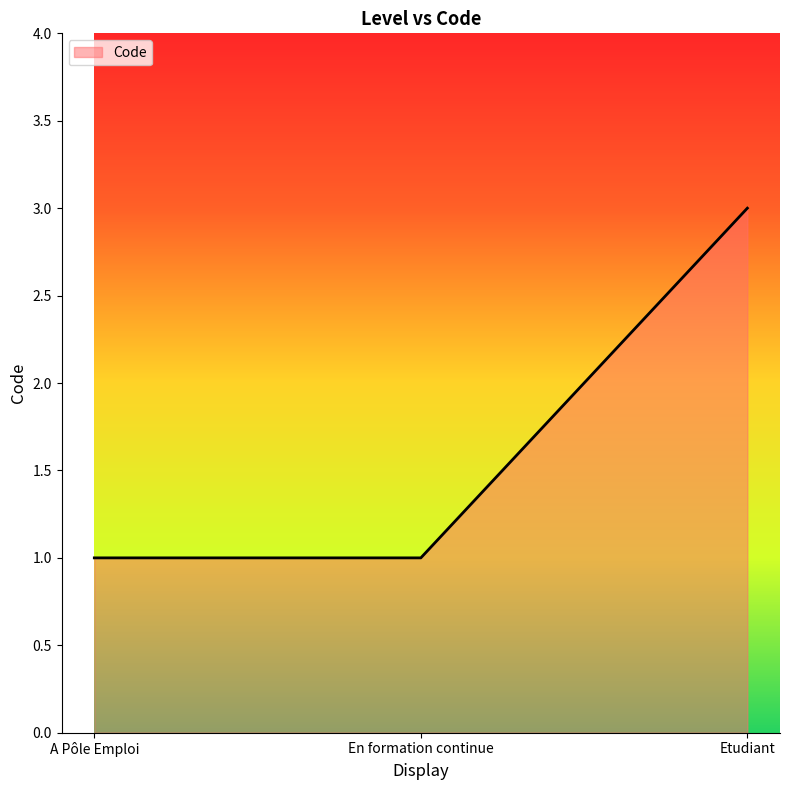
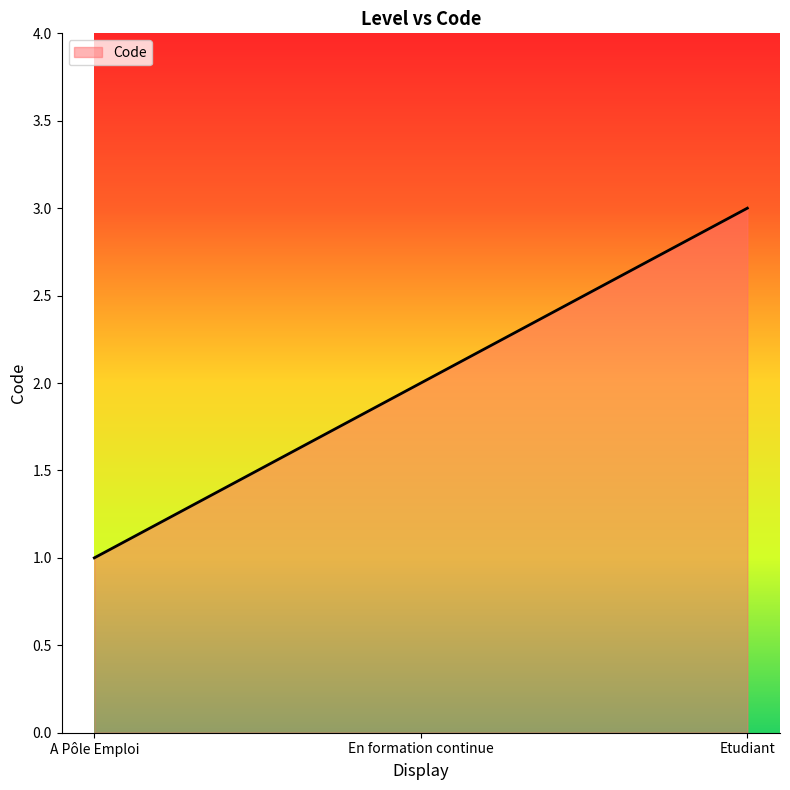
En formation continue: 1 -> 2
